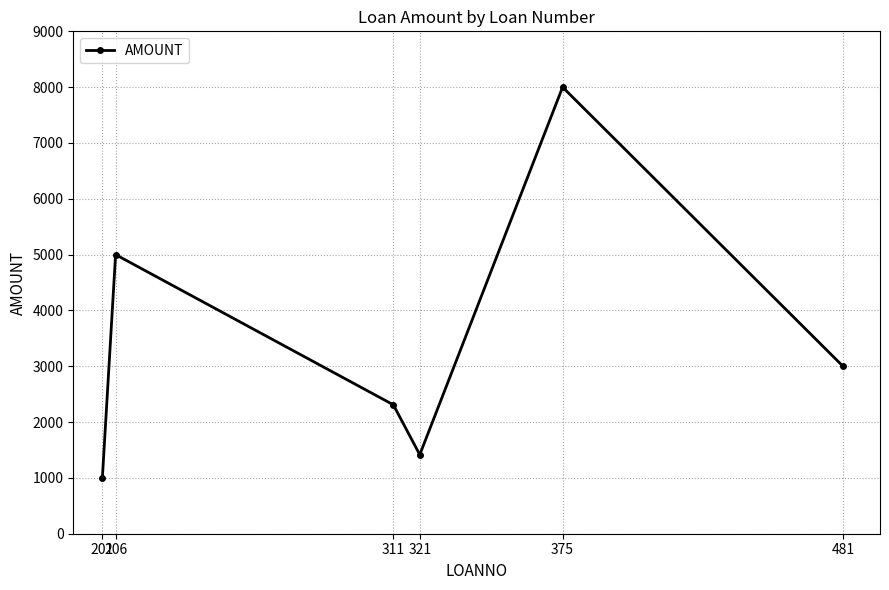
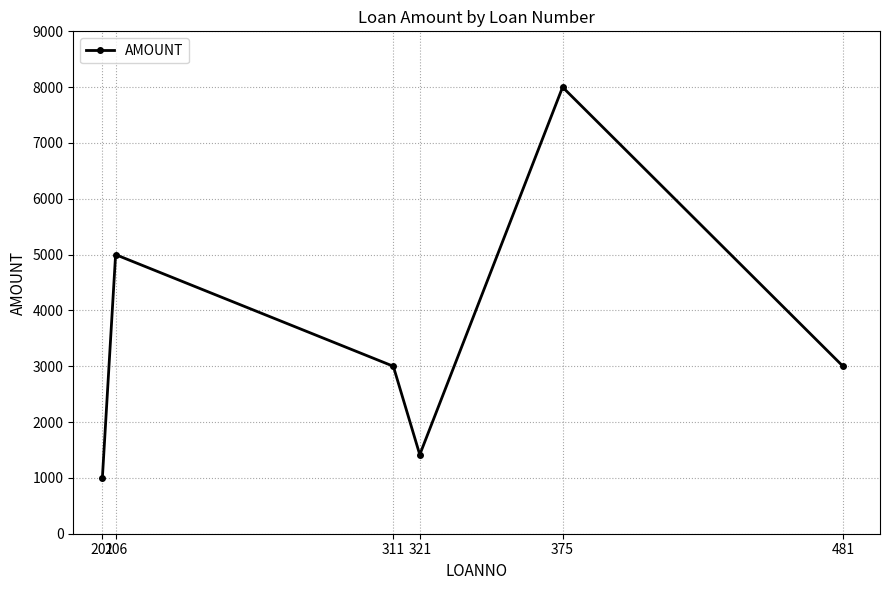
311: 2300 -> 3000
